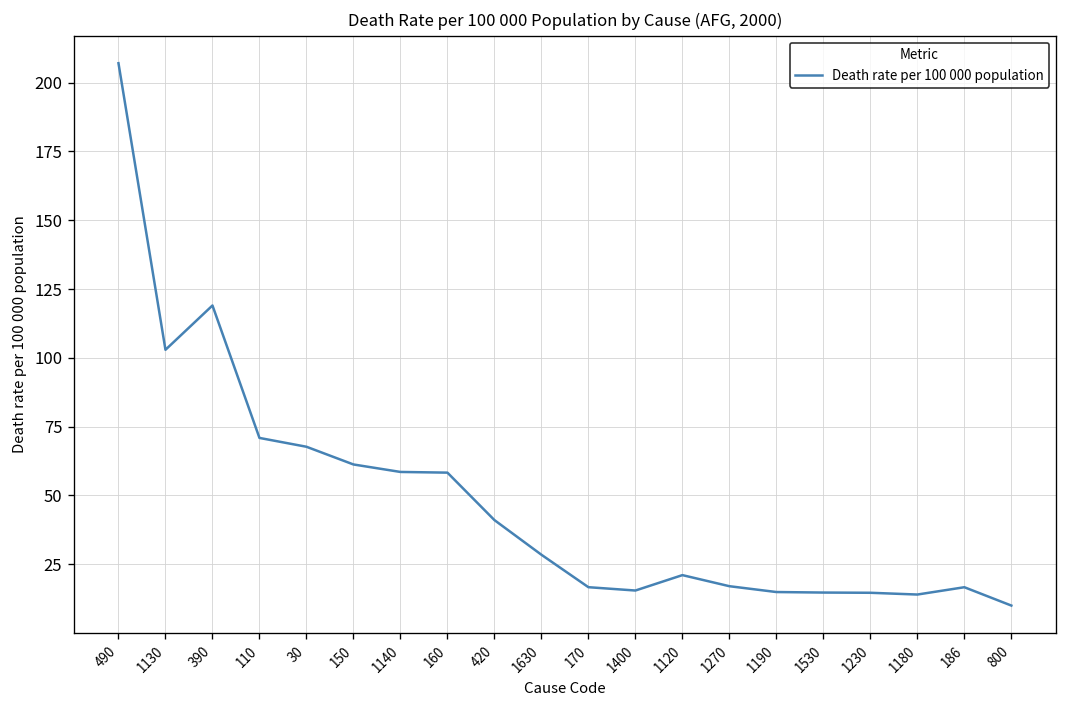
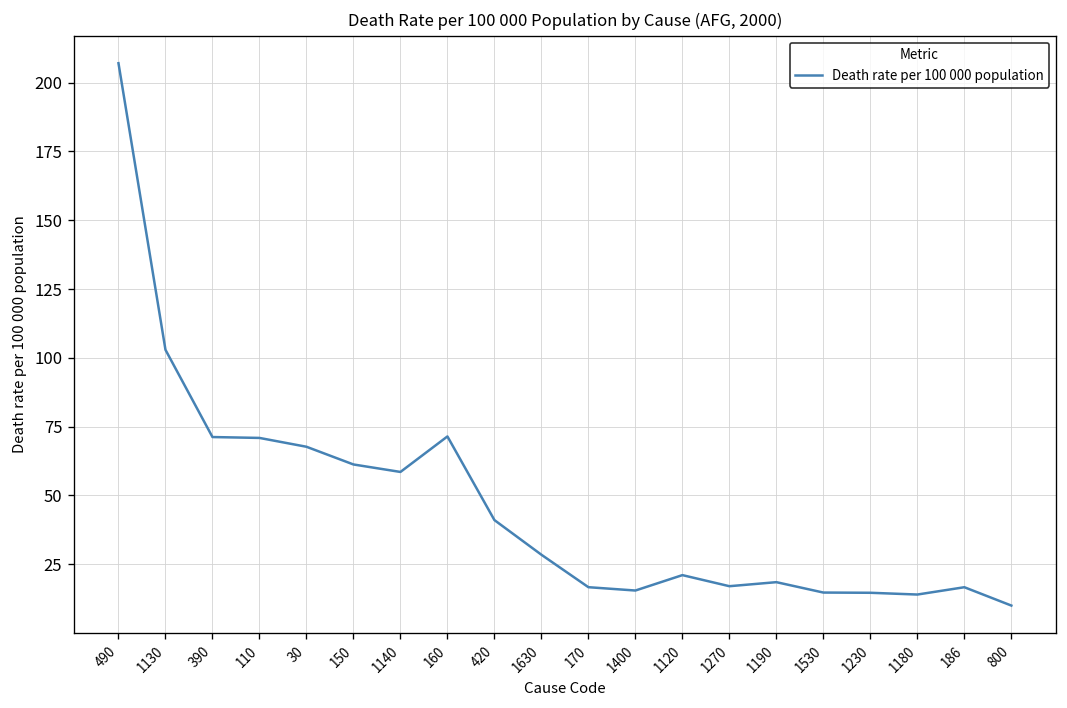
390: 119 -> 71
160: 58 -> 71
1190: 15 -> 18
